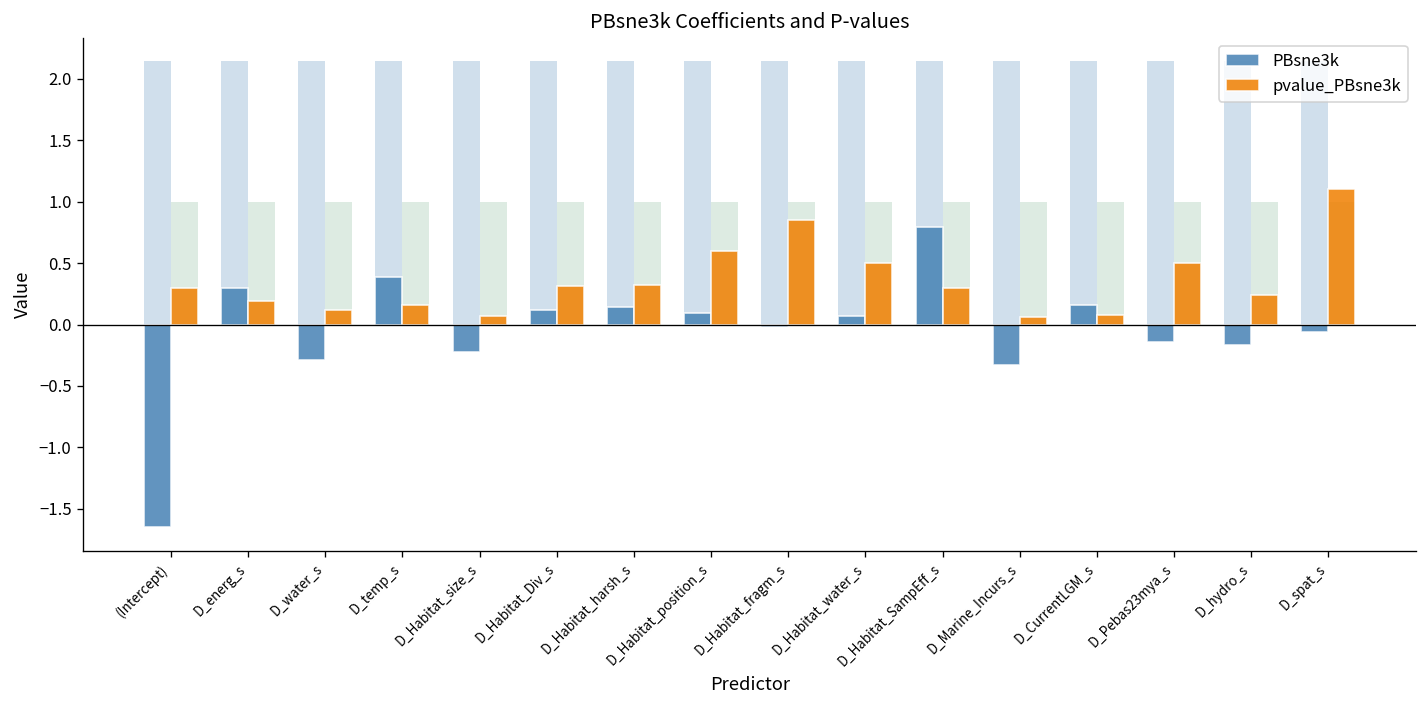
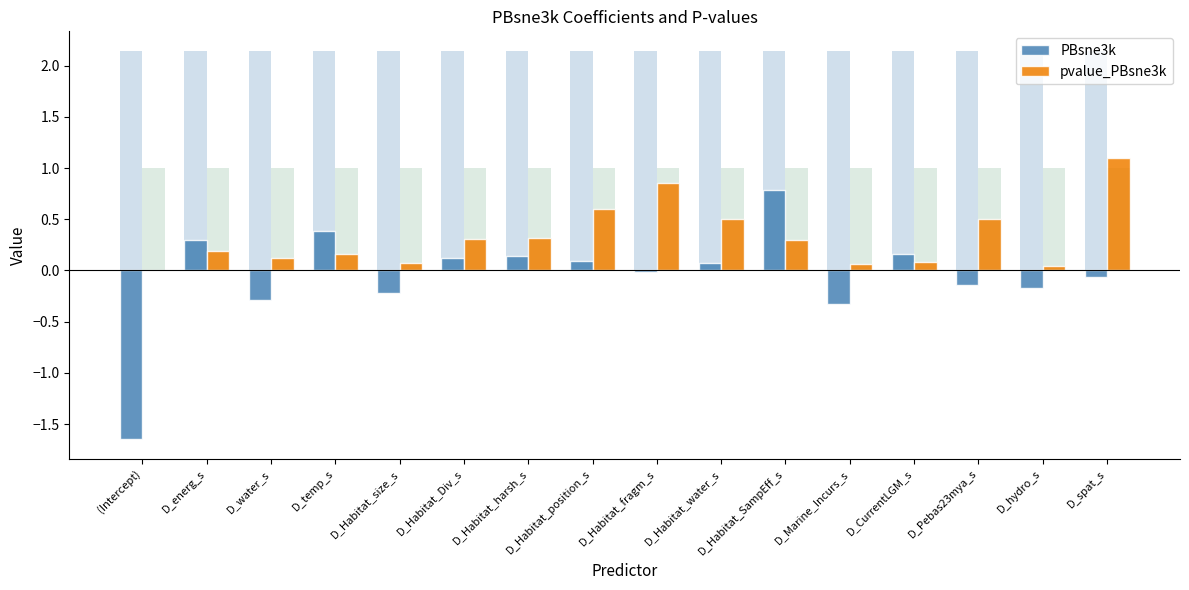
pvalue_PBsne3k, (Intercept): 0.3 -> 0.0
pvalue_PBsne3k, D_hydro_s: 0.24 -> 0.04
